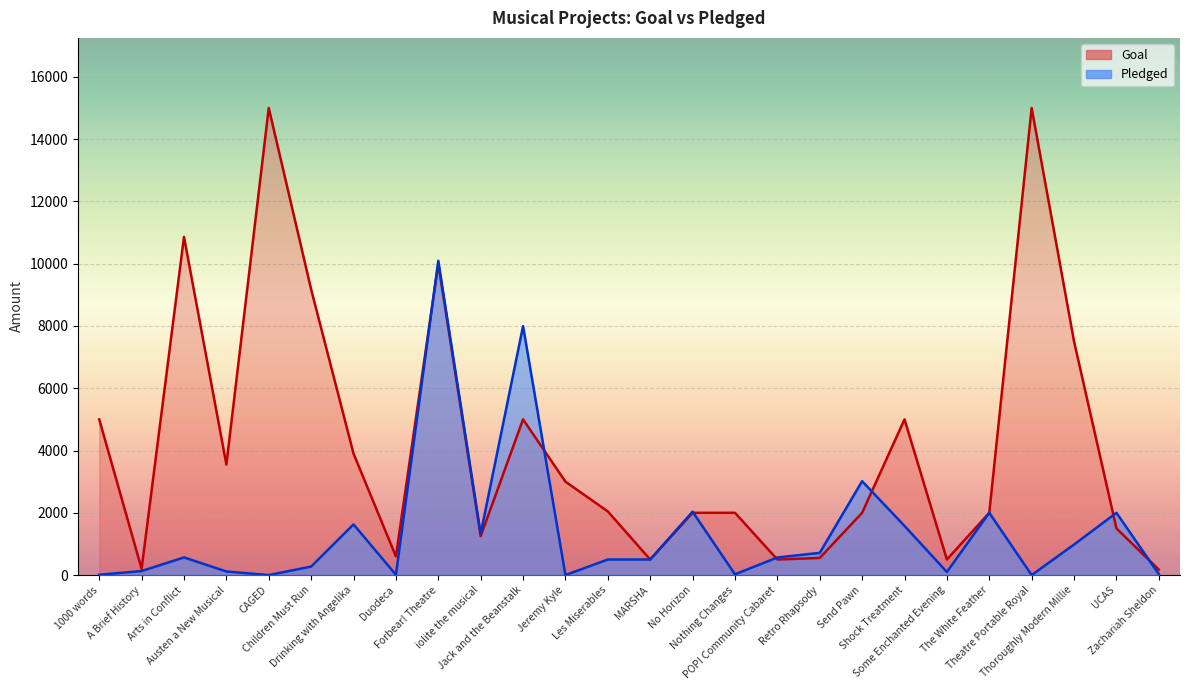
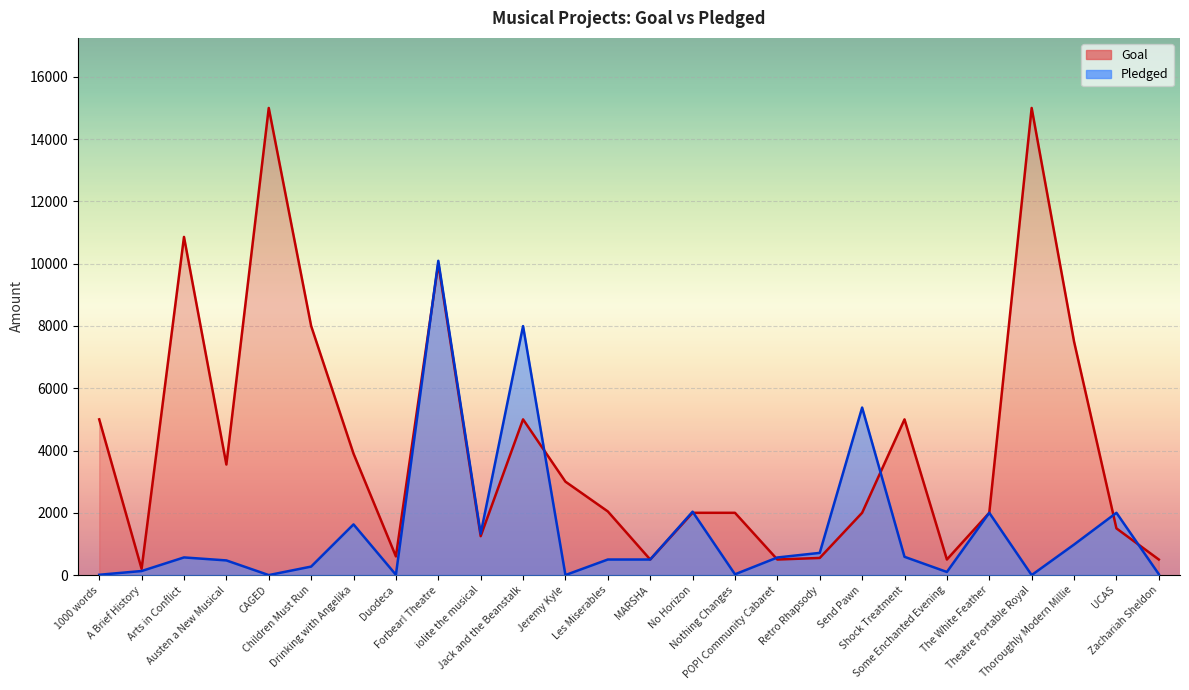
Pledged, Austen a New Musical: 100 -> 500
Goal, Children Must Run: 9200 -> 8000
Pledged, Send Pawn: 3000 -> 5400
Pledged, Shock Treatment: 1600 -> 600
Goal, Zachariah Sheldon: 200 -> 500
